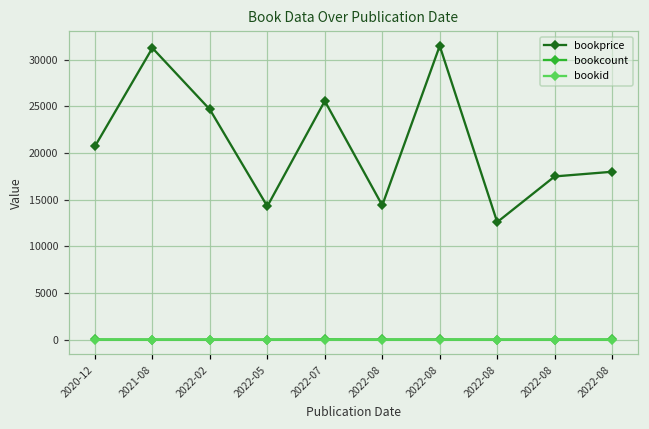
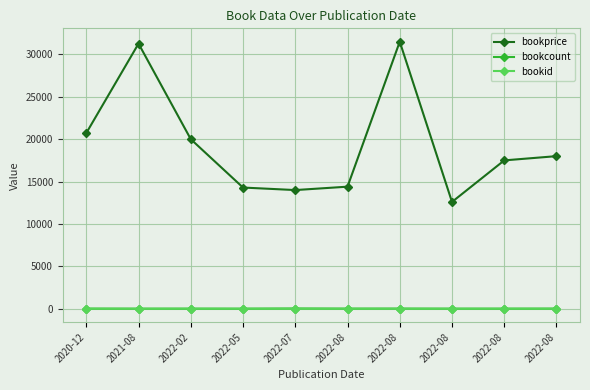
bookprice, 2022-02: 25000 -> 20000
bookprice, 2022-07: 26000 -> 14000
